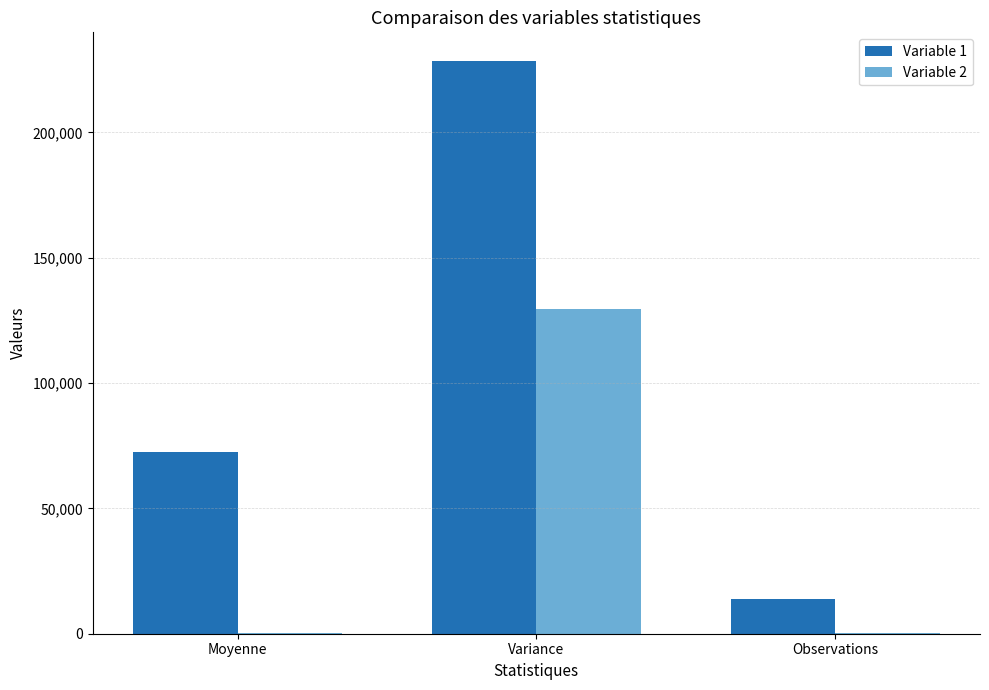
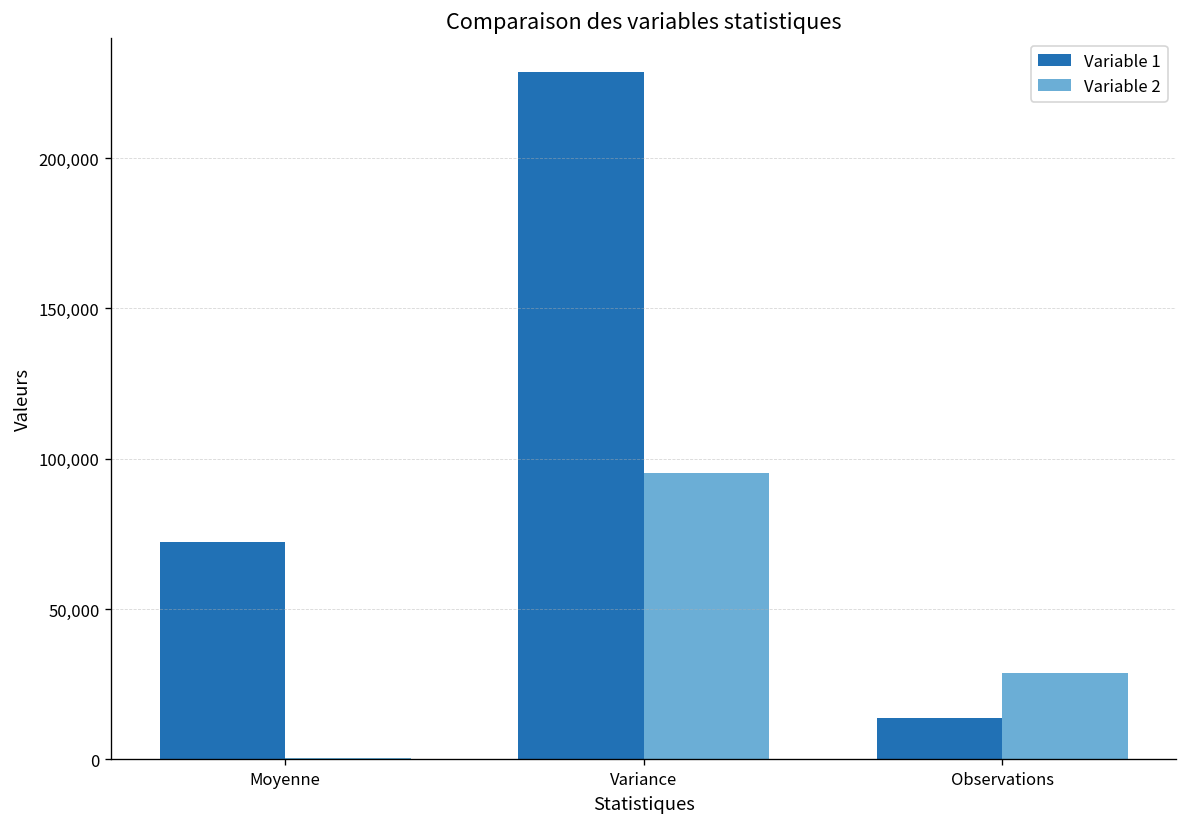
Variable 2, Variance: 130,000 -> 95,000
Variable 2, Observations: 0 -> 29,000
